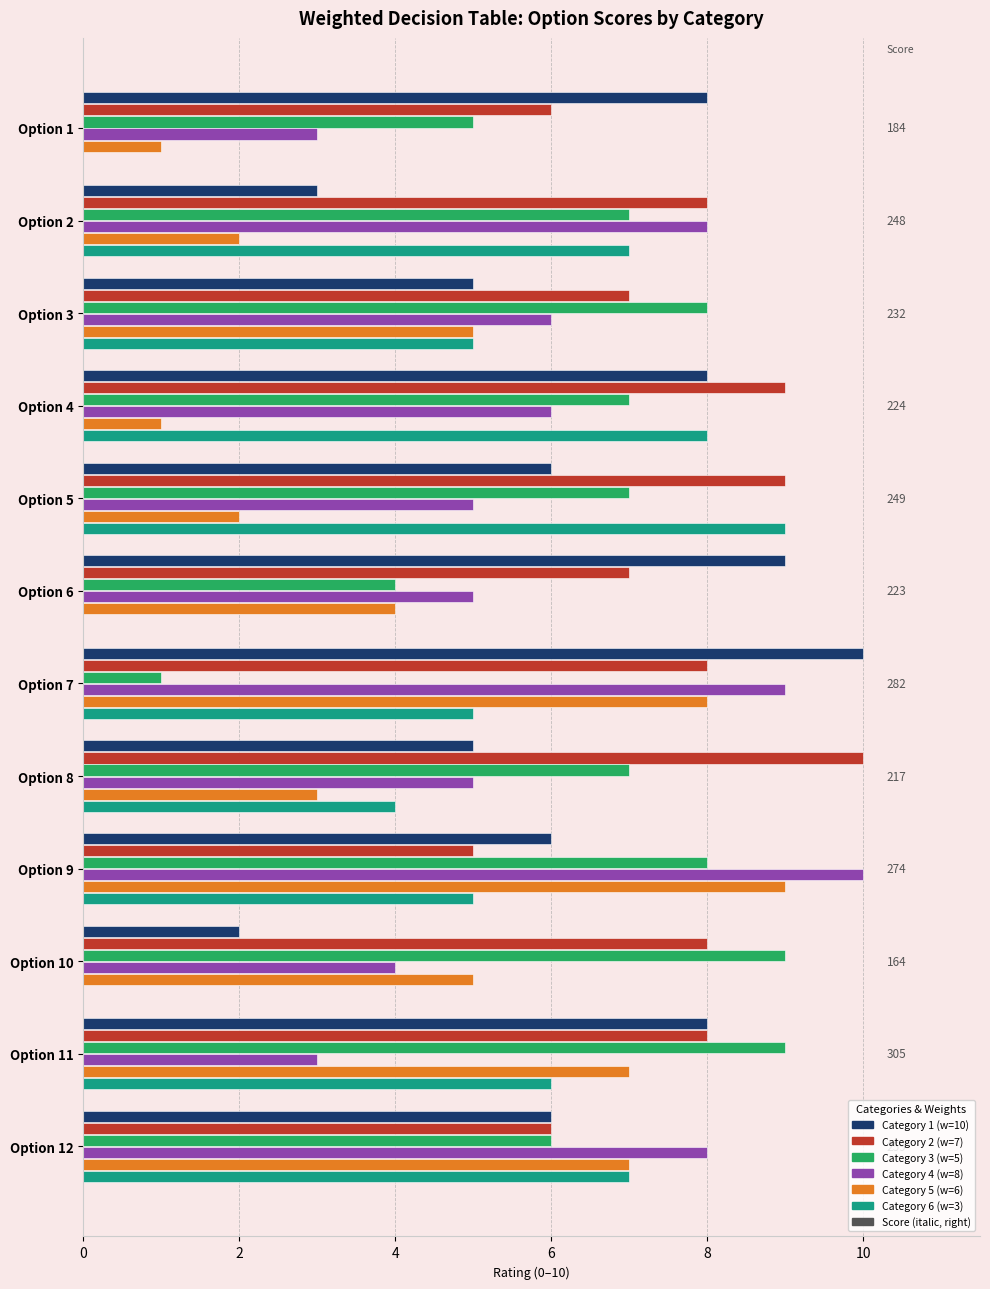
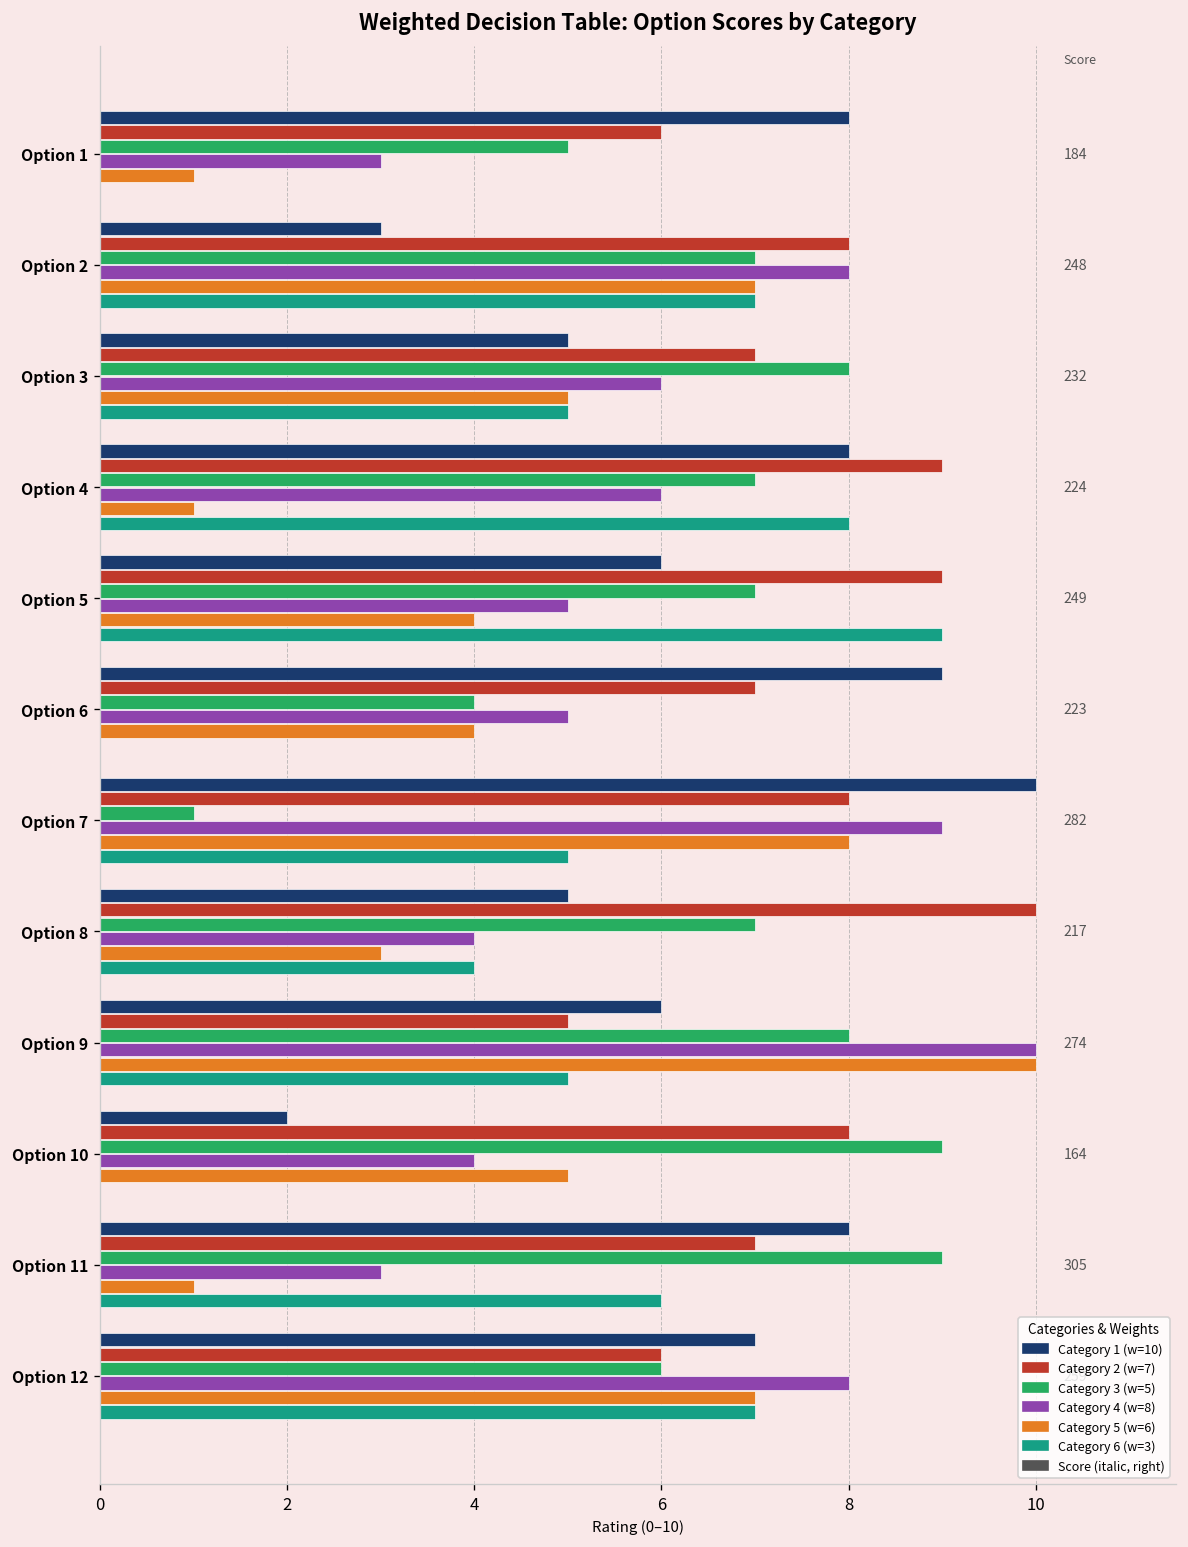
Category 5 (w=6), Option 2: 2 -> 7
Category 5 (w=6), Option 5: 2 -> 4
Category 4 (w=8), Option 8: 5 -> 4
Category 5 (w=6), Option 9: 9 -> 10
Category 2 (w=7), Option 11: 8 -> 7
Category 5 (w=6), Option 11: 7 -> 1
Category 1 (w=10), Option 12: 6 -> 7
